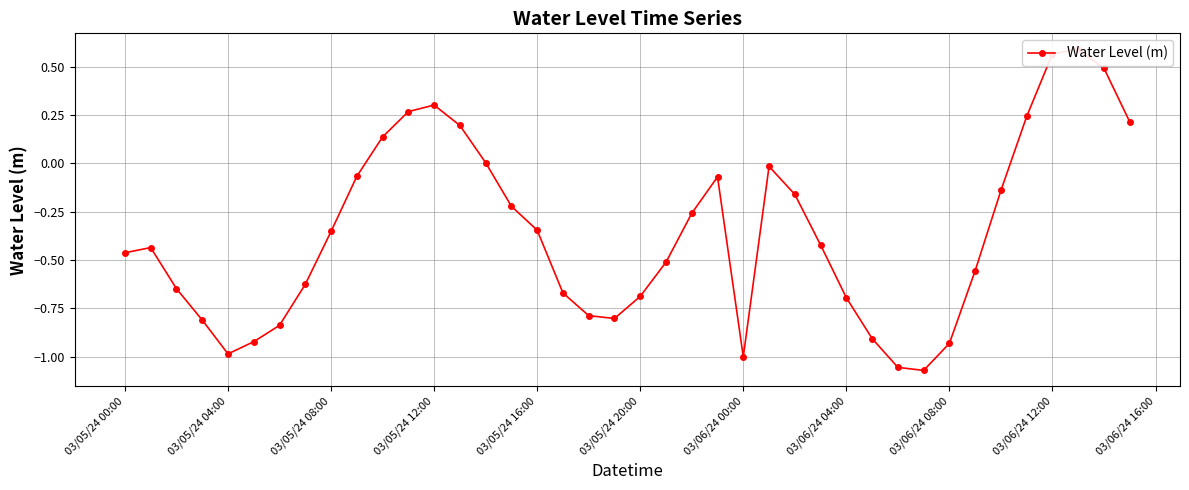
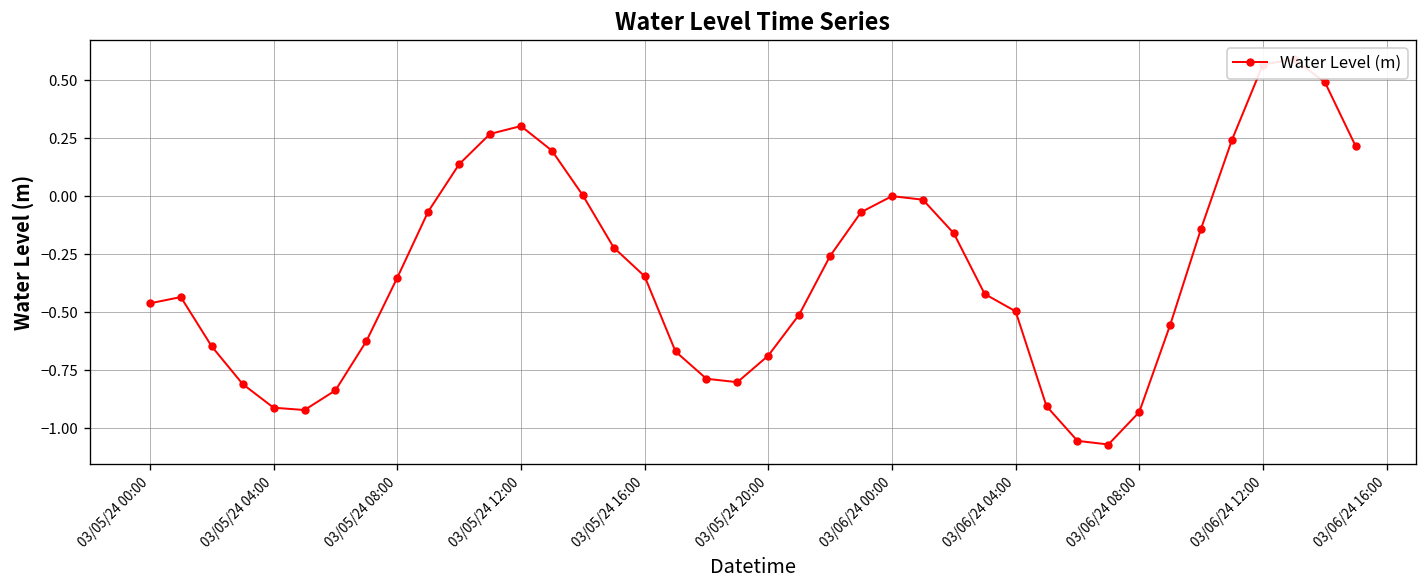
03/05/24 04:00: -0.99 -> -0.91
03/06/24 00:00: -1 -> 0
03/06/24 04:00: -0.69 -> -0.50
